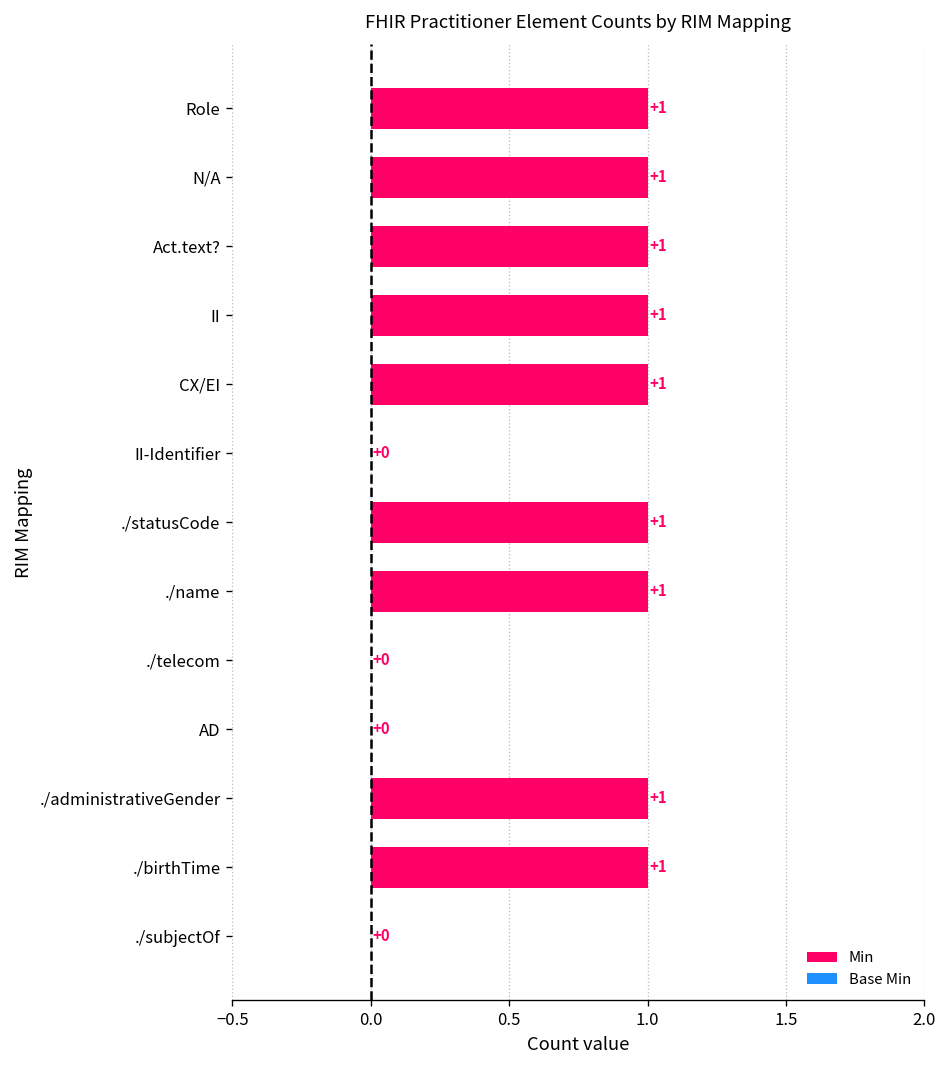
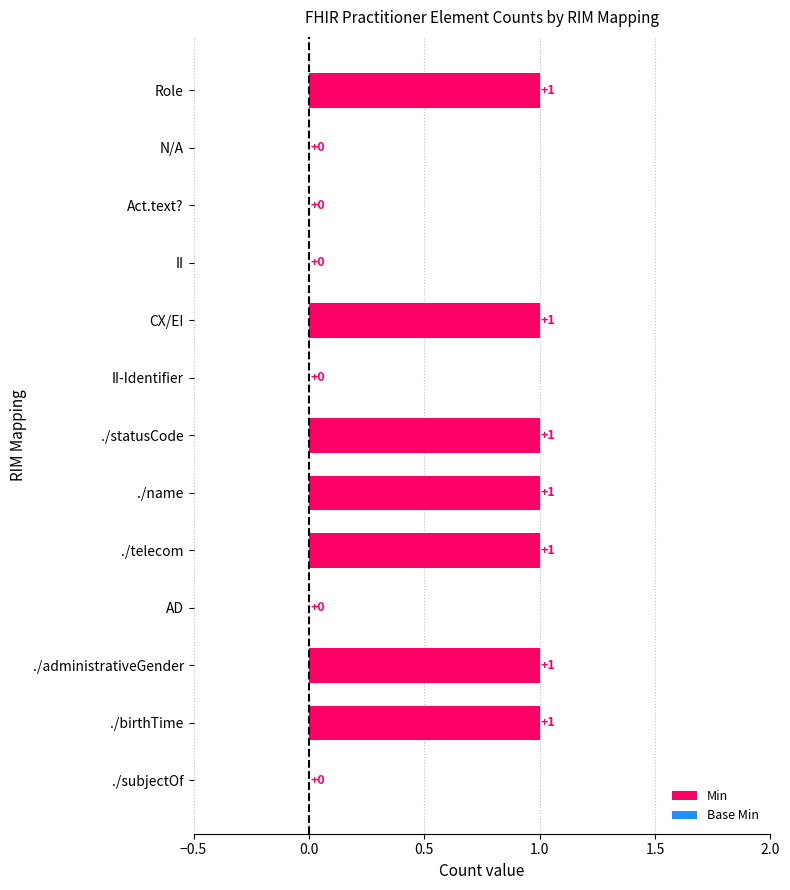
N/A: +1 -> +0
Act.text?: +1 -> +0
II: +1 -> +0
./telecom: +0 -> +1
